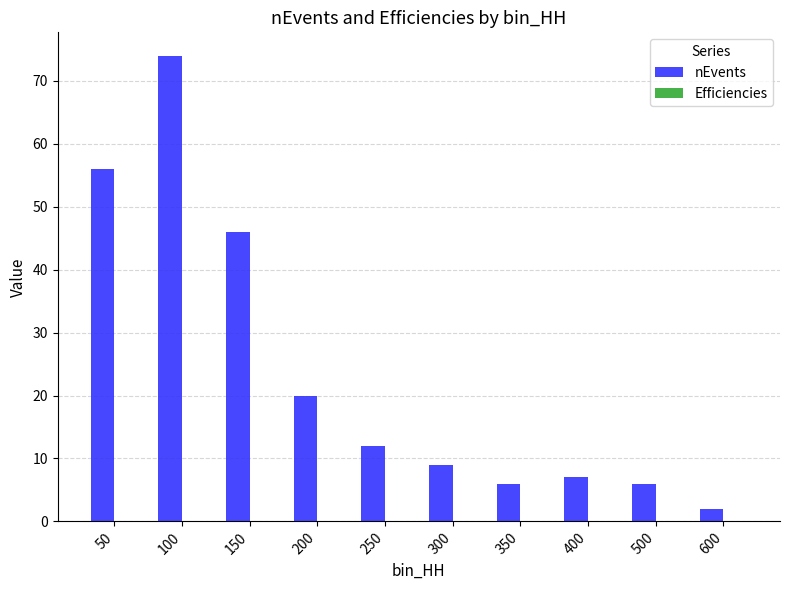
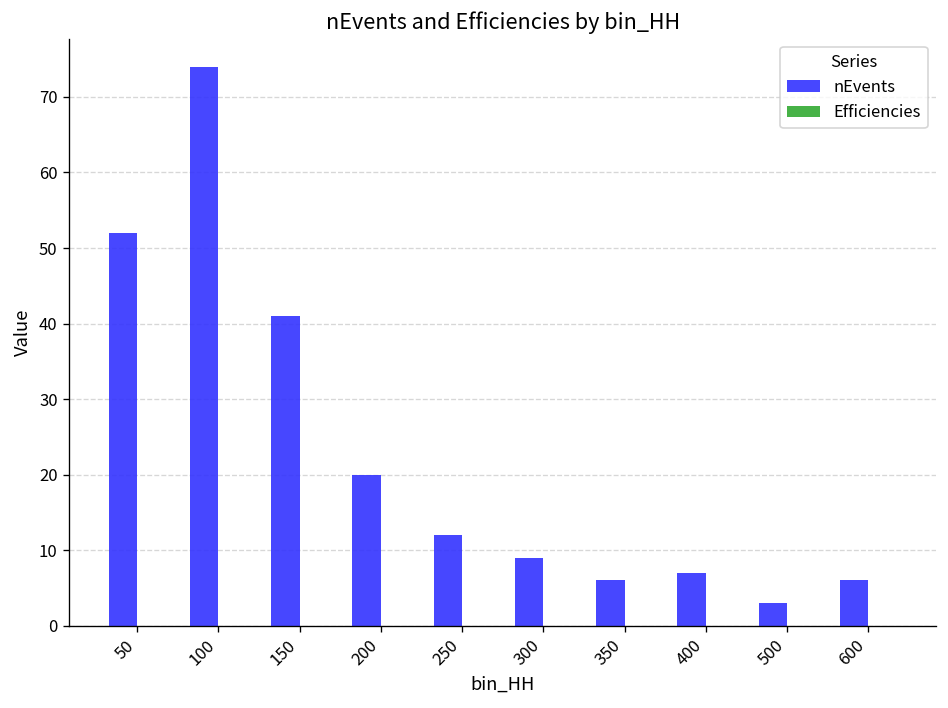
nEvents, 50: 56 -> 52
nEvents, 150: 46 -> 41
nEvents, 500: 6 -> 3
nEvents, 600: 2 -> 6
